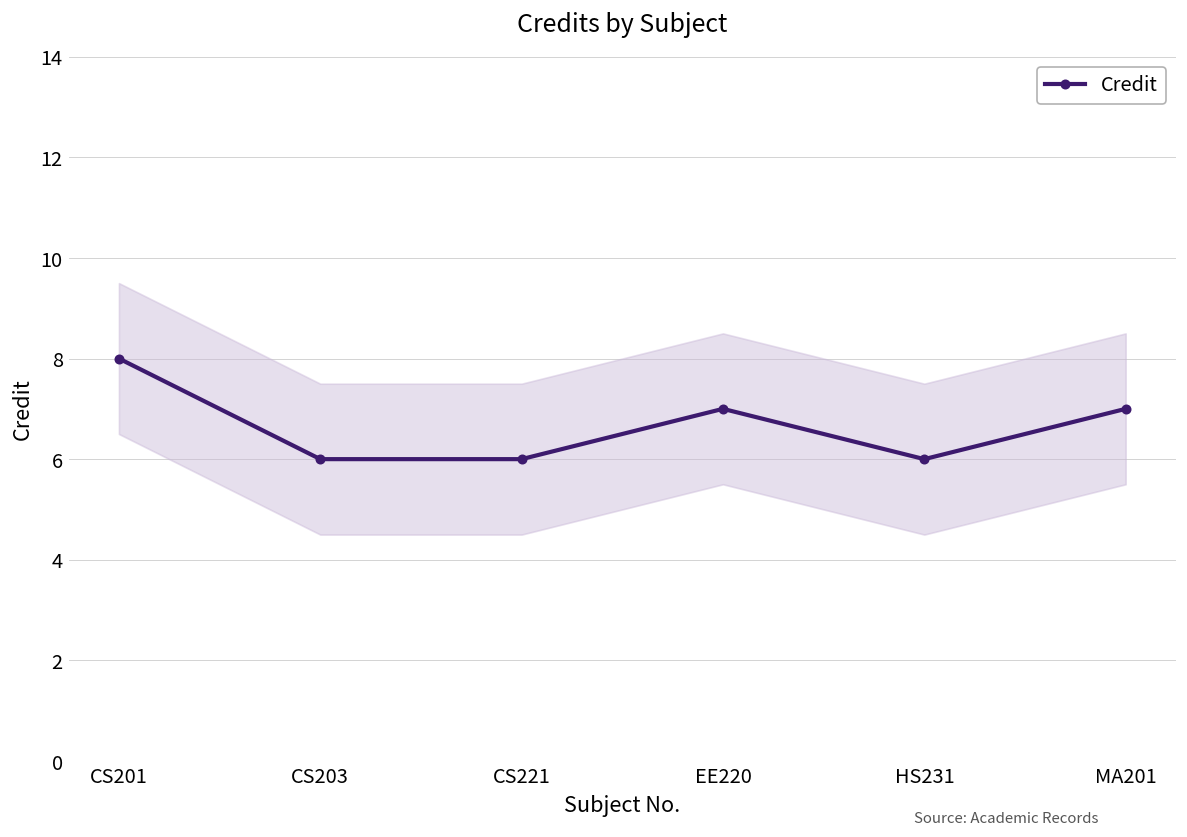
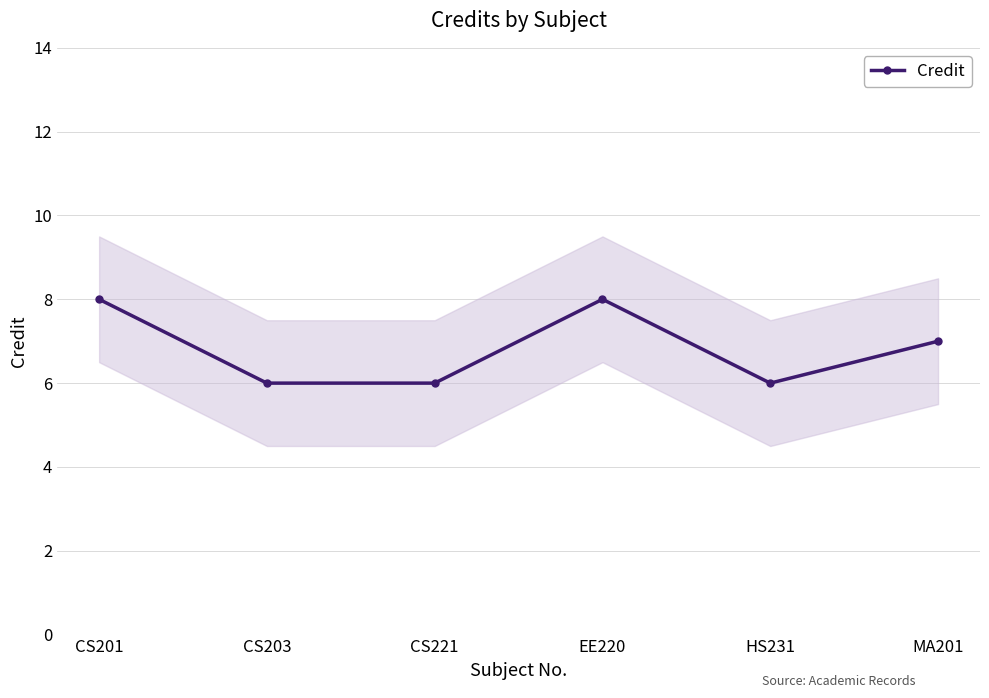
Credit, EE220: 7 -> 8
